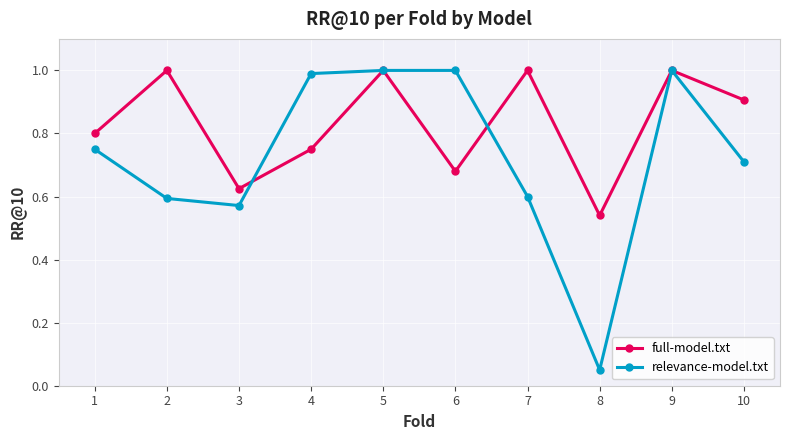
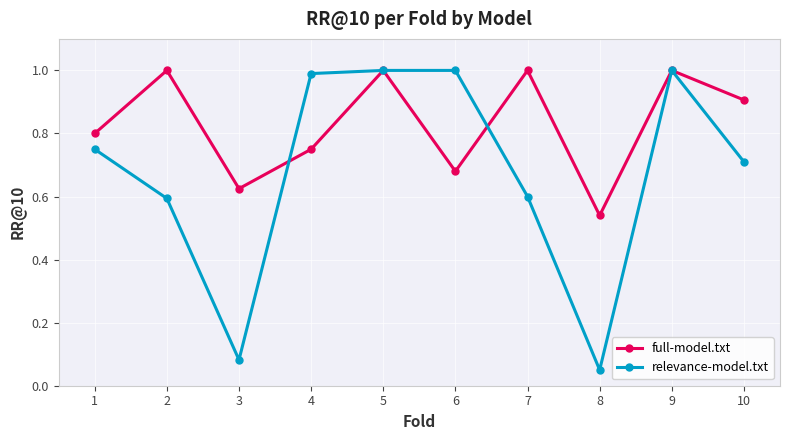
relevance-model.txt, 3: 0.57 -> 0.08
